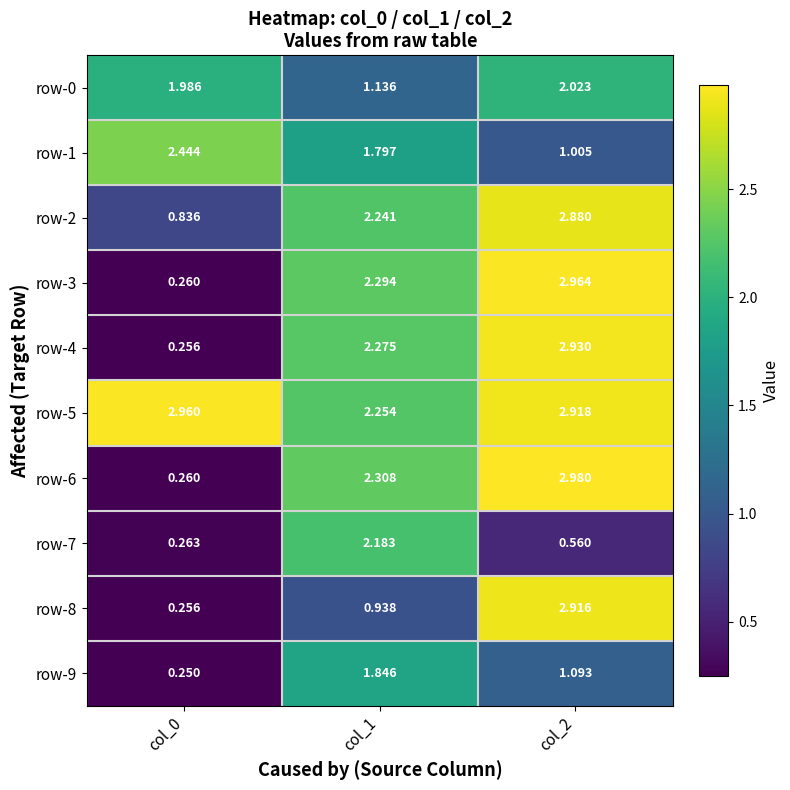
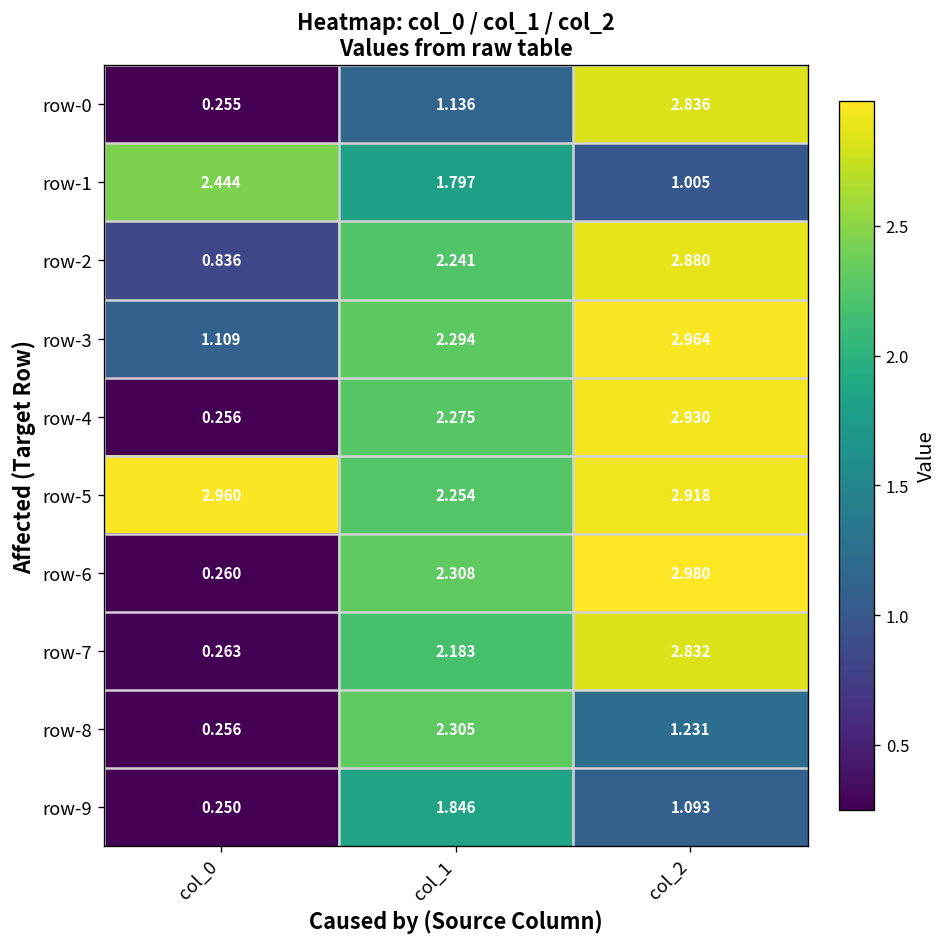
row-0, col_0: 1.986 -> 0.255
row-0, col_2: 2.023 -> 2.836
row-3, col_0: 0.260 -> 1.109
row-7, col_2: 0.560 -> 2.832
row-8, col_1: 0.938 -> 2.305
row-8, col_2: 2.916 -> 1.231
